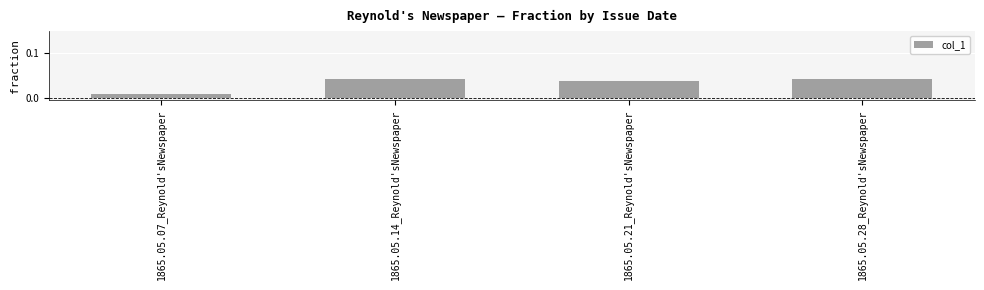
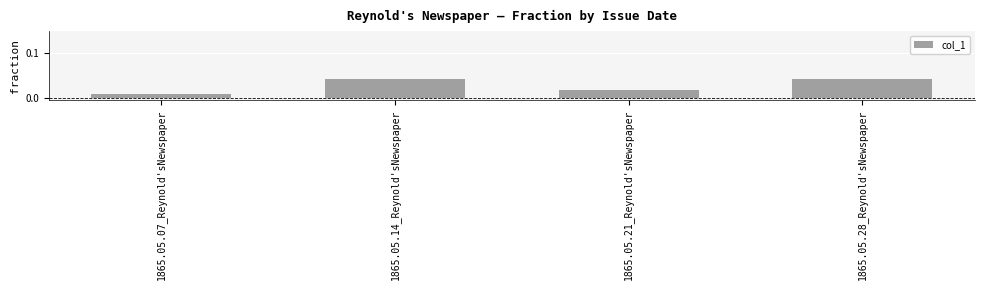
1865.05.21_Reynold'sNewspaper: 0.04 -> 0.02
